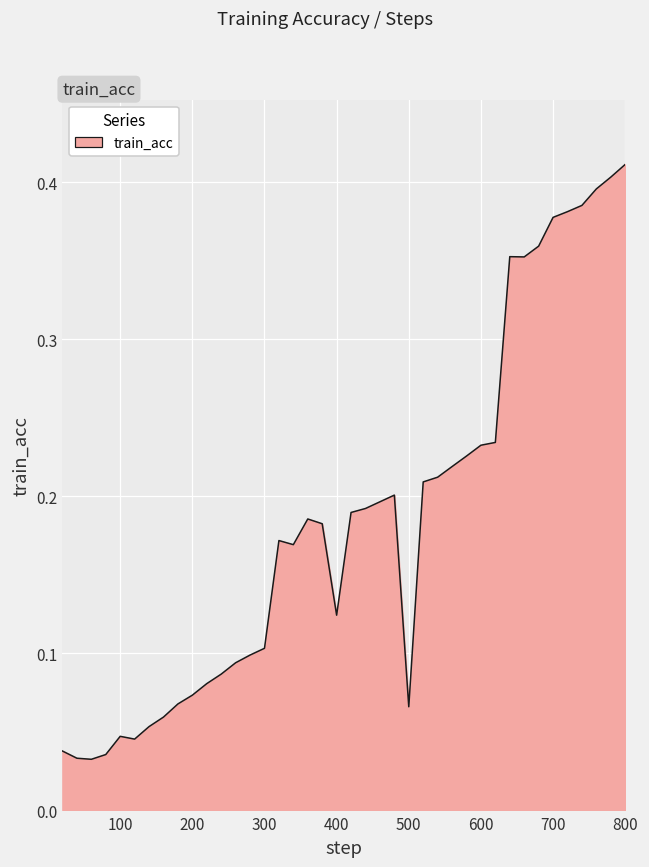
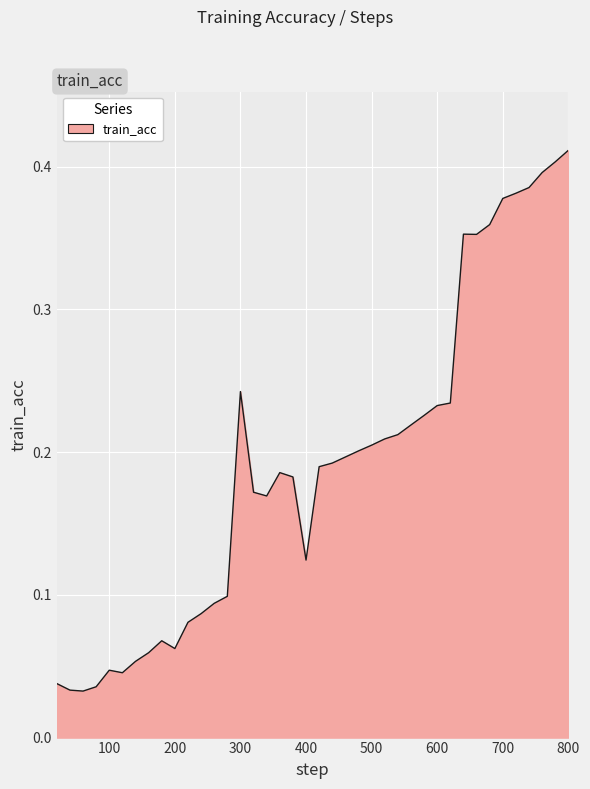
200: 0.073 -> 0.062
300: 0.103 -> 0.242
500: 0.066 -> 0.205
